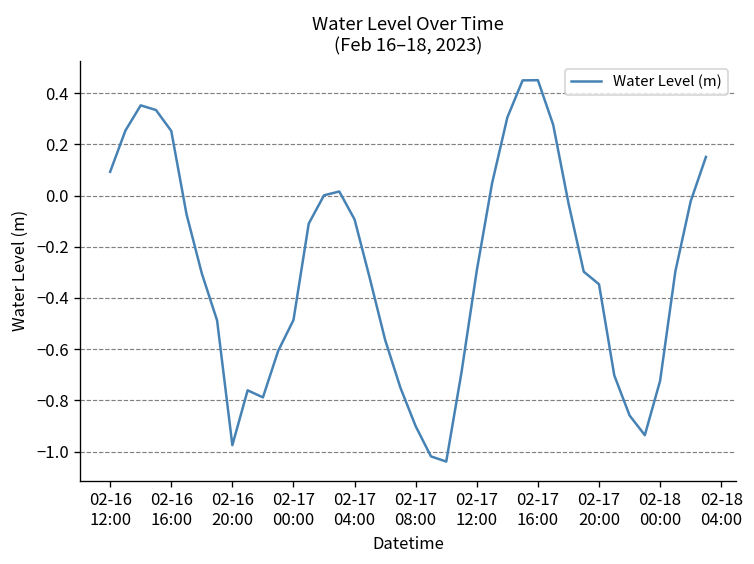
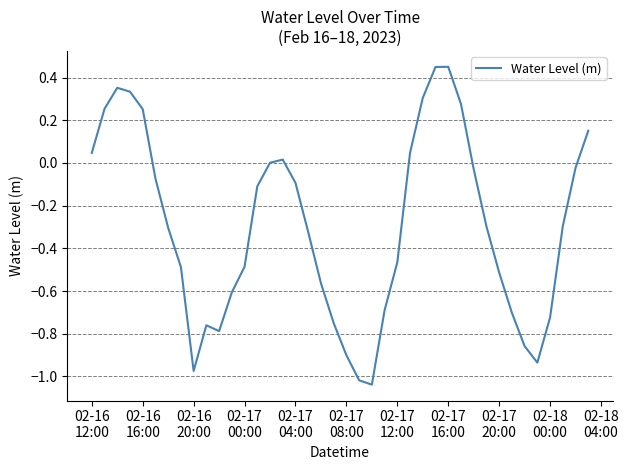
02-16 12:00: 0.09 -> 0.05
02-17 12:00: -0.29 -> -0.47
02-17 20:00: -0.35 -> -0.51
